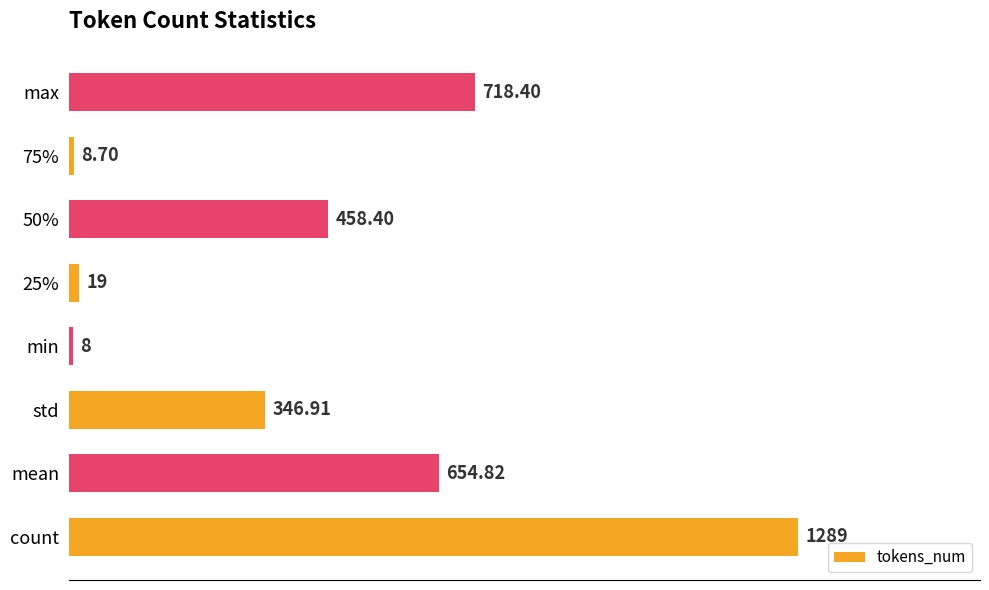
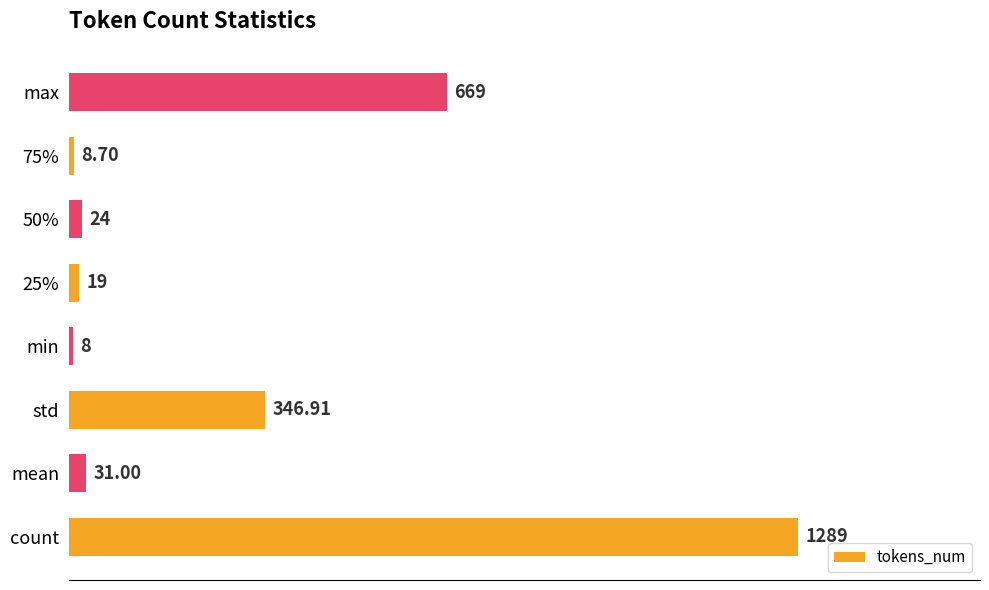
max: 718.40 -> 669
50%: 458.40 -> 24
mean: 654.82 -> 31.00
